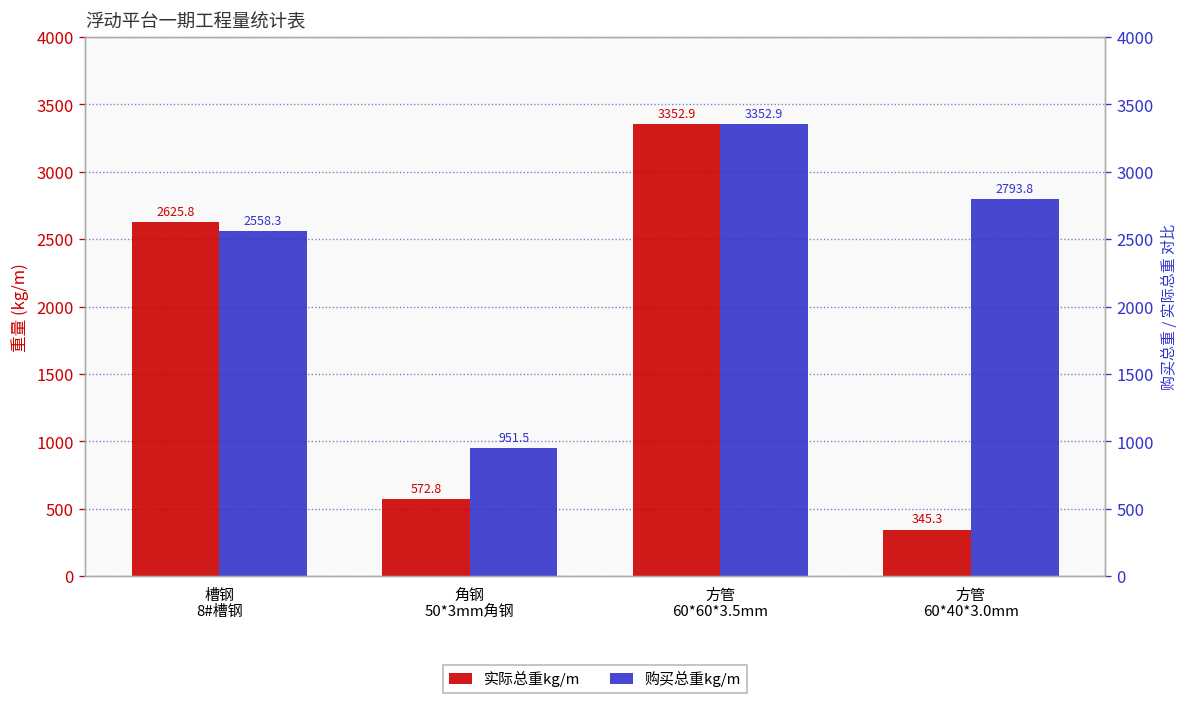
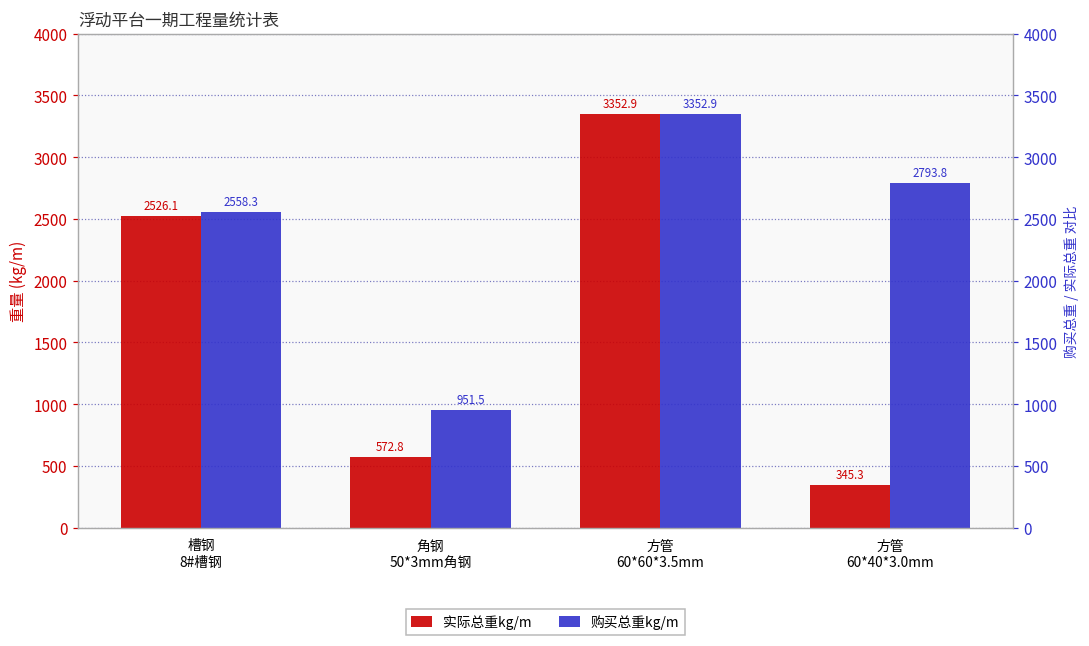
实际总重kg/m, 槽钢 8#槽钢: 2625.8 -> 2526.1
